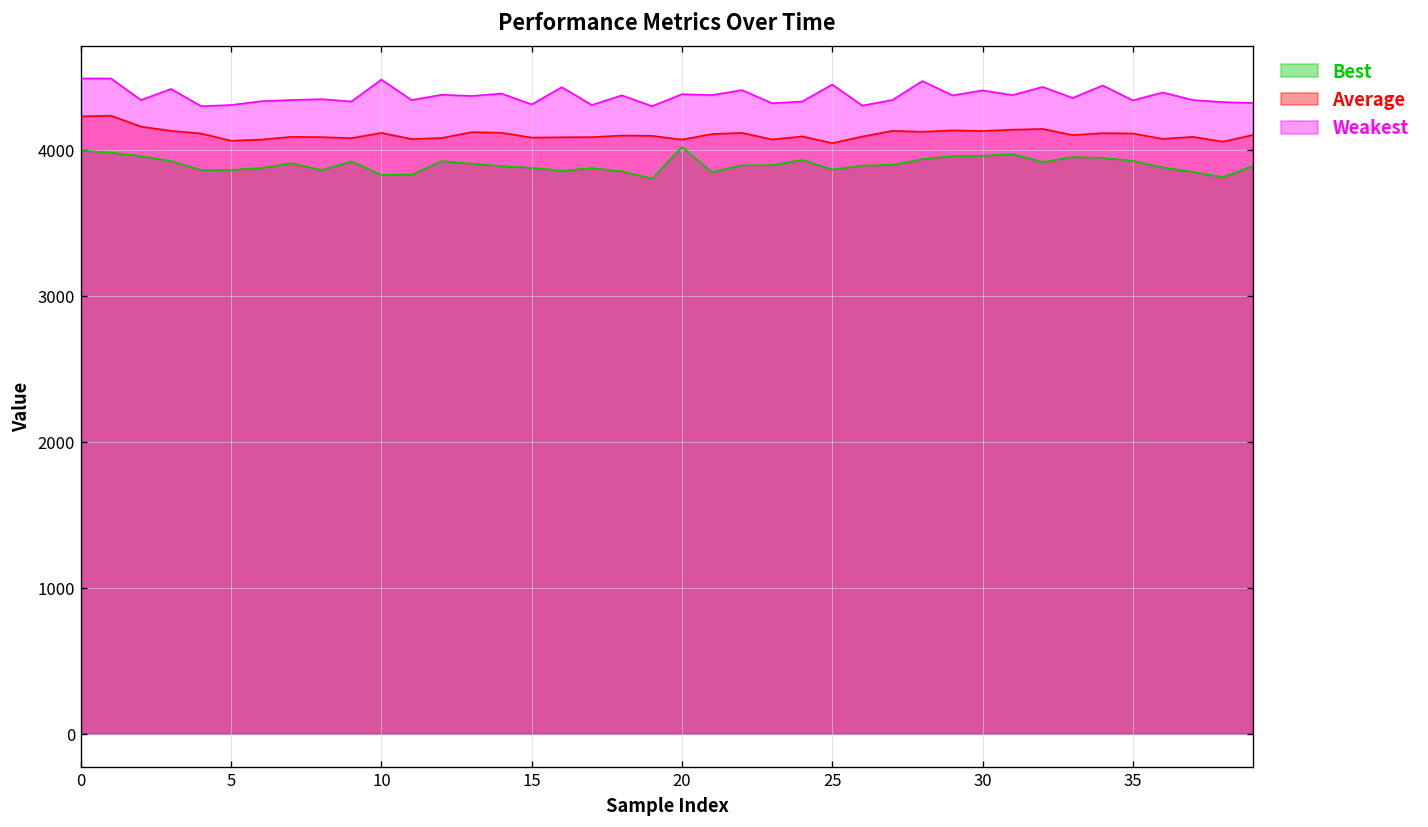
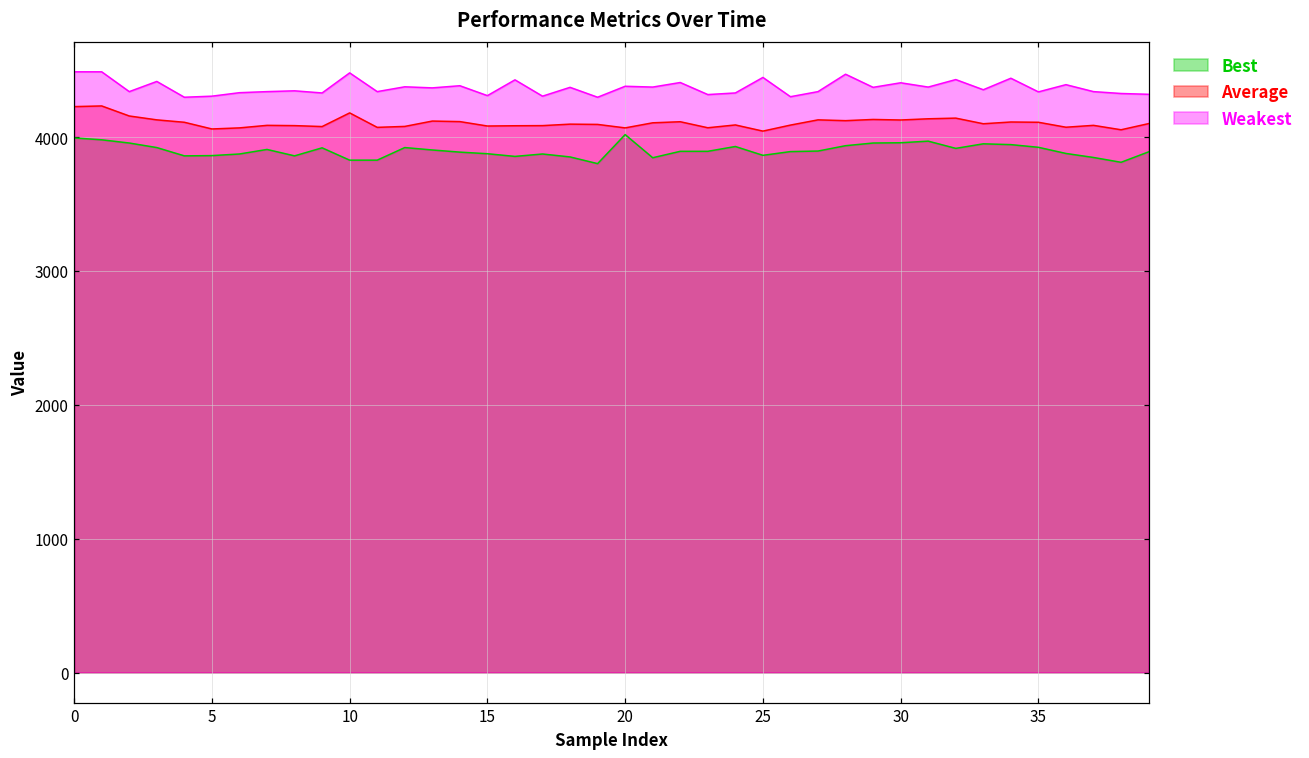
Average, 10: 4120 -> 4180
